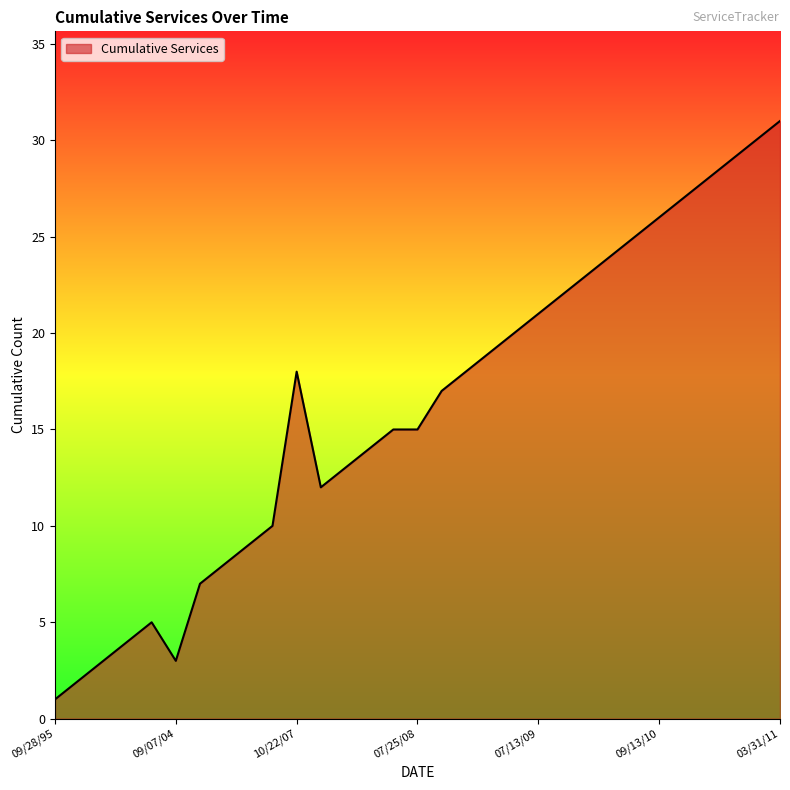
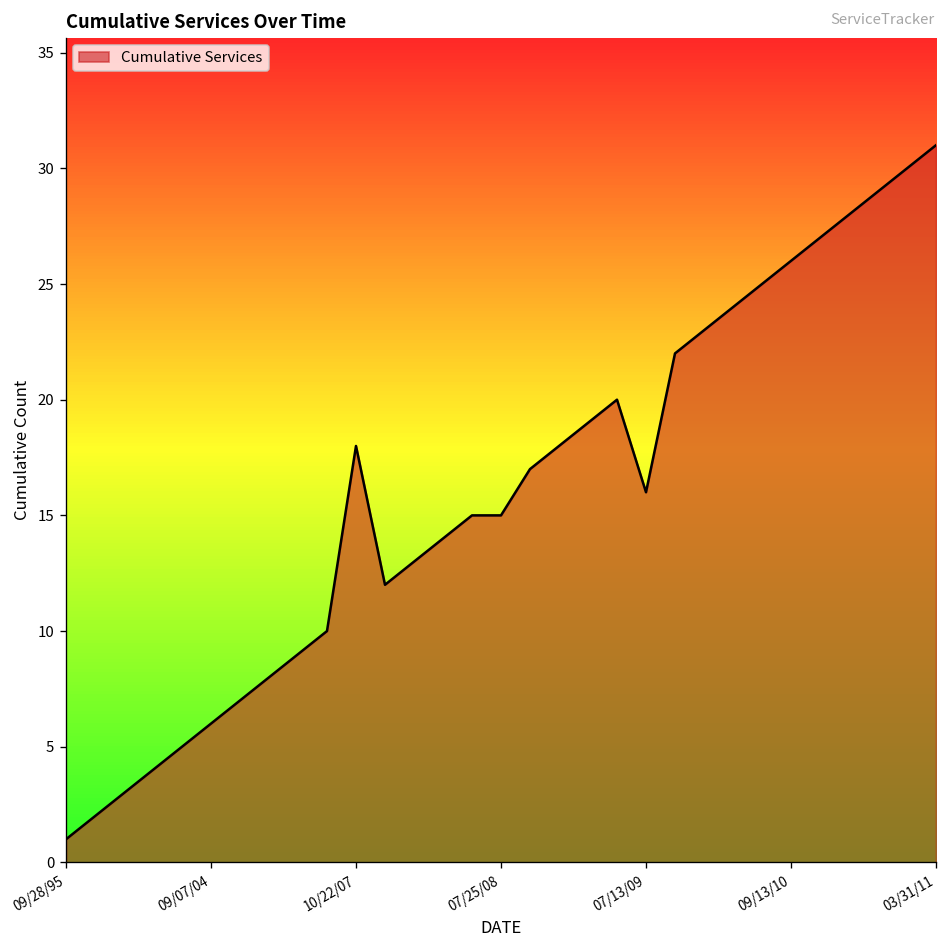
09/07/04: 3 -> 6
07/13/09: 21 -> 16
